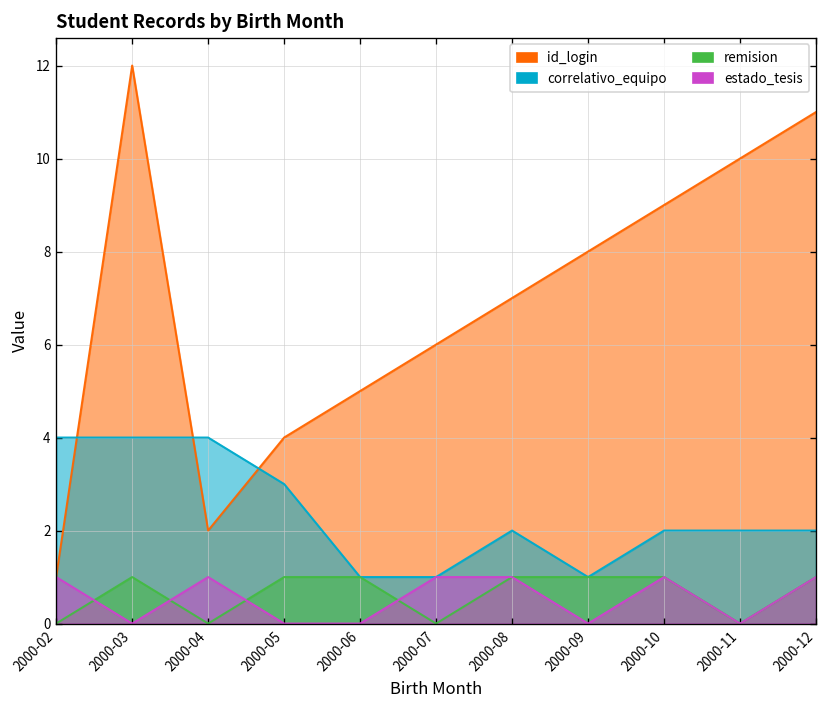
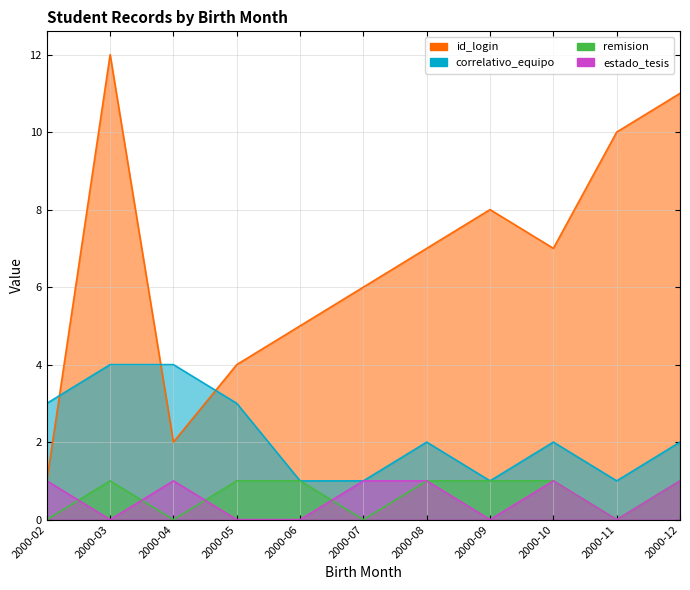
correlativo_equipo, 2000-02: 4 -> 3
id_login, 2000-10: 9 -> 7
correlativo_equipo, 2000-11: 2 -> 1
